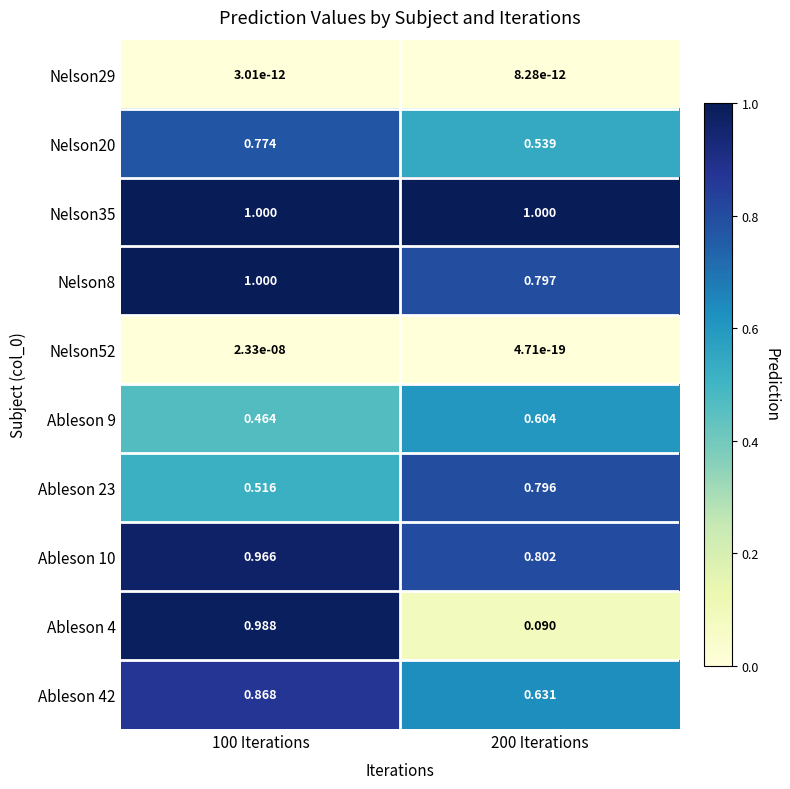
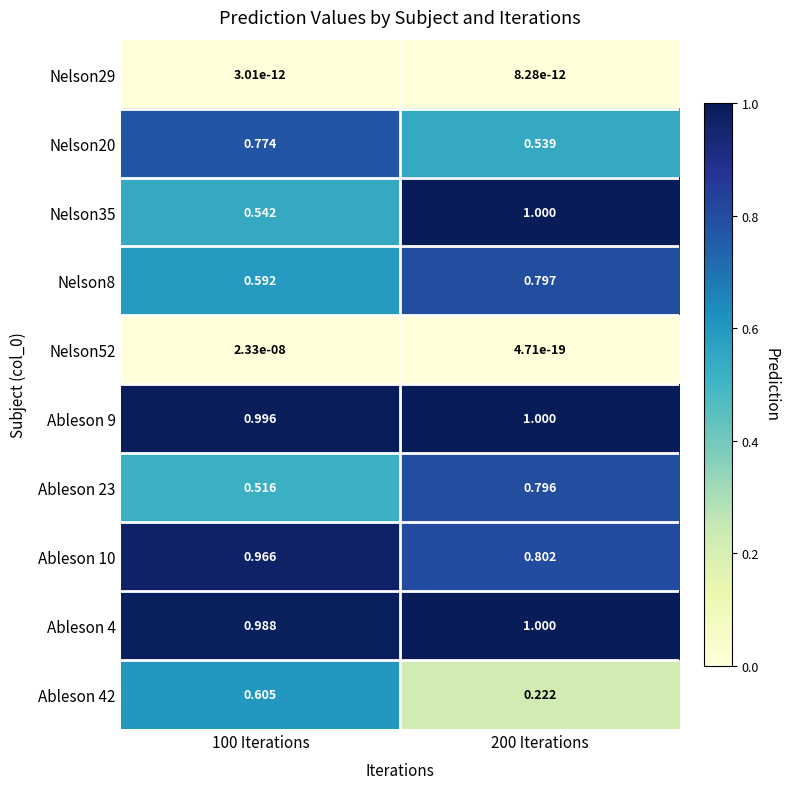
Nelson35, 100 Iterations: 1.000 -> 0.542
Nelson8, 100 Iterations: 1.000 -> 0.592
Ableson 9, 100 Iterations: 0.464 -> 0.996
Ableson 9, 200 Iterations: 0.604 -> 1.000
Ableson 4, 200 Iterations: 0.090 -> 1.000
Ableson 42, 100 Iterations: 0.868 -> 0.605
Ableson 42, 200 Iterations: 0.631 -> 0.222
